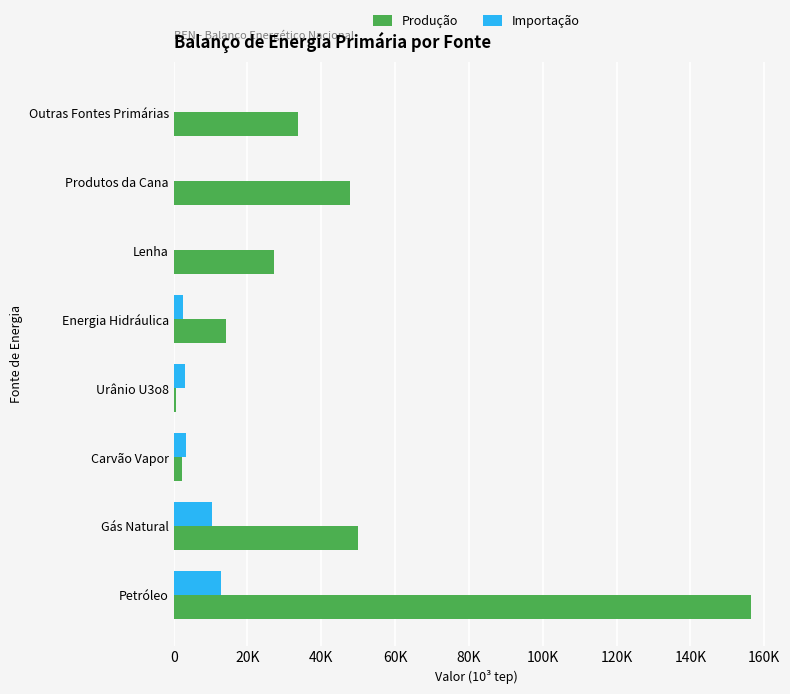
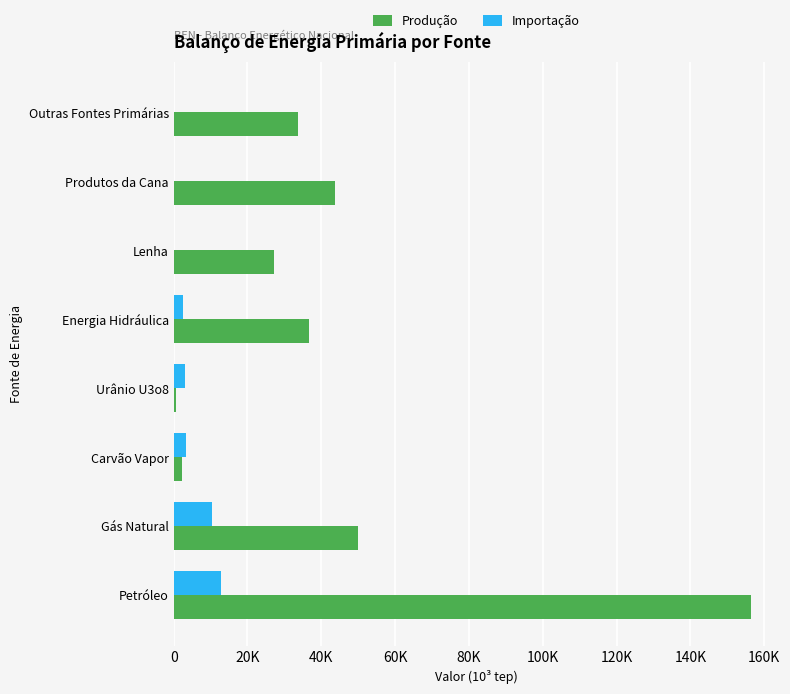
Produção, Produtos da Cana: 48000 -> 44000
Produção, Energia Hidráulica: 14000 -> 37000
